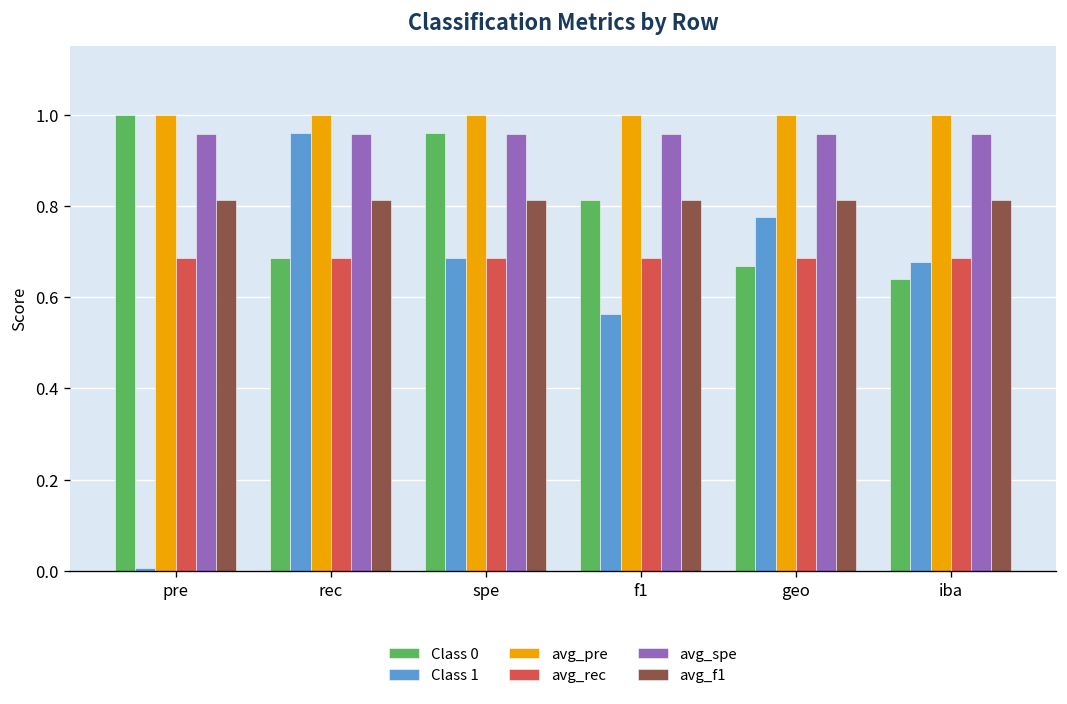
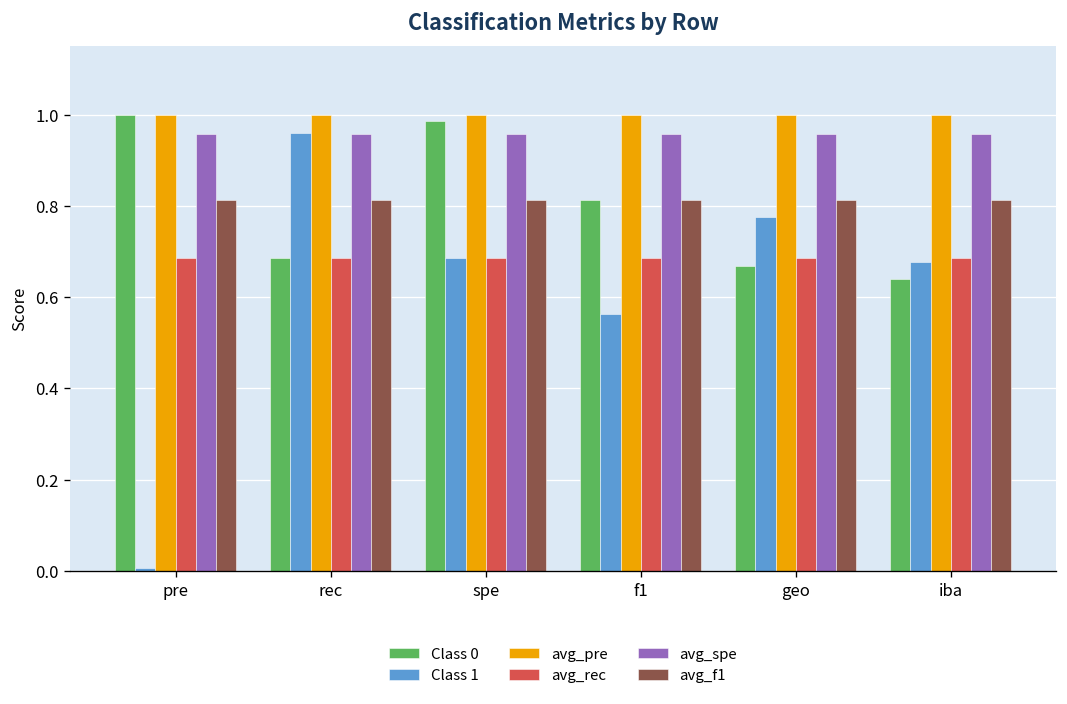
Class 0, spe: 0.96 -> 0.99
